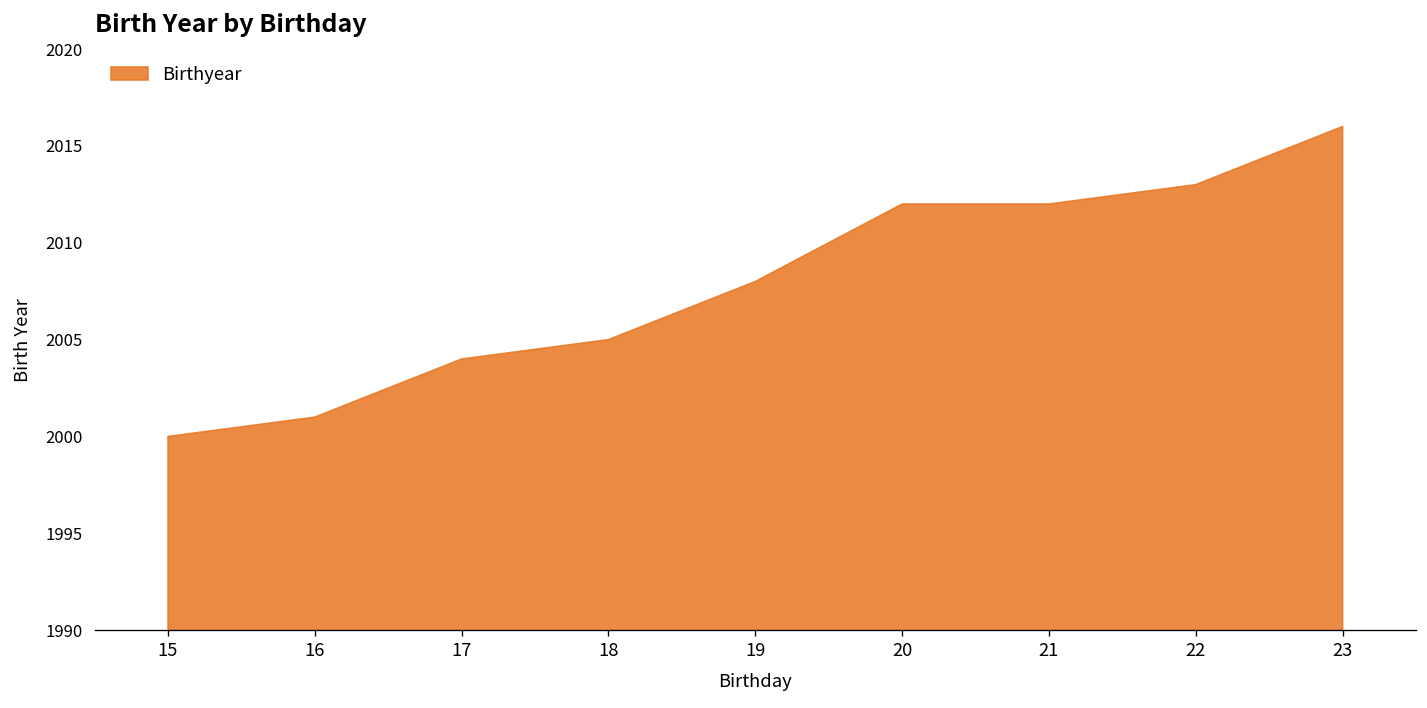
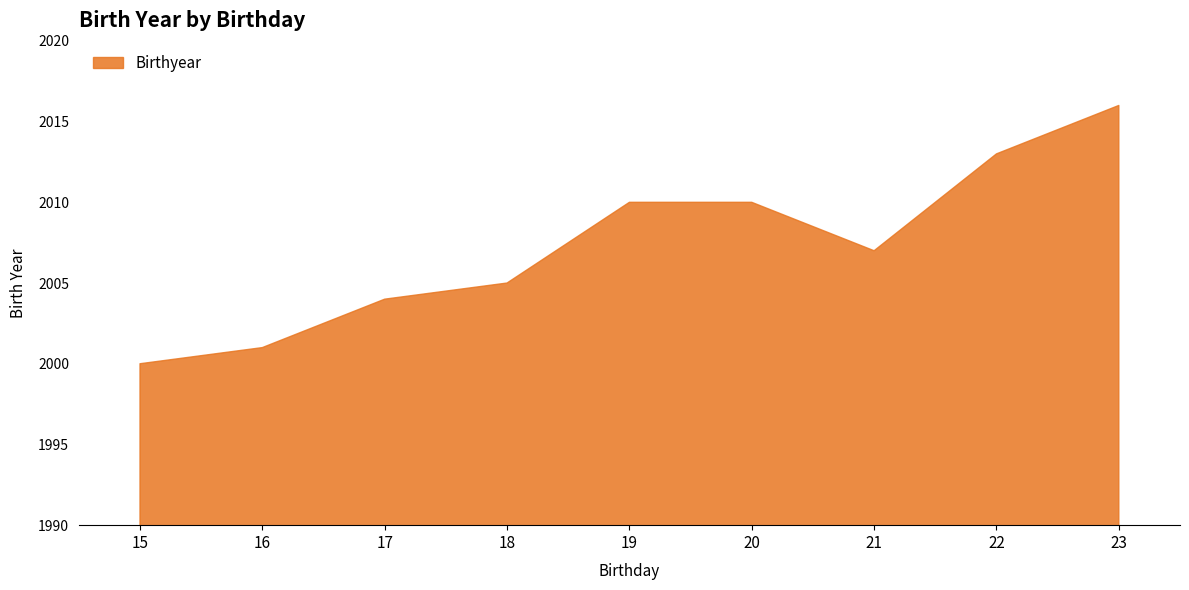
19: 2008 -> 2010
20: 2012 -> 2010
21: 2012 -> 2007
